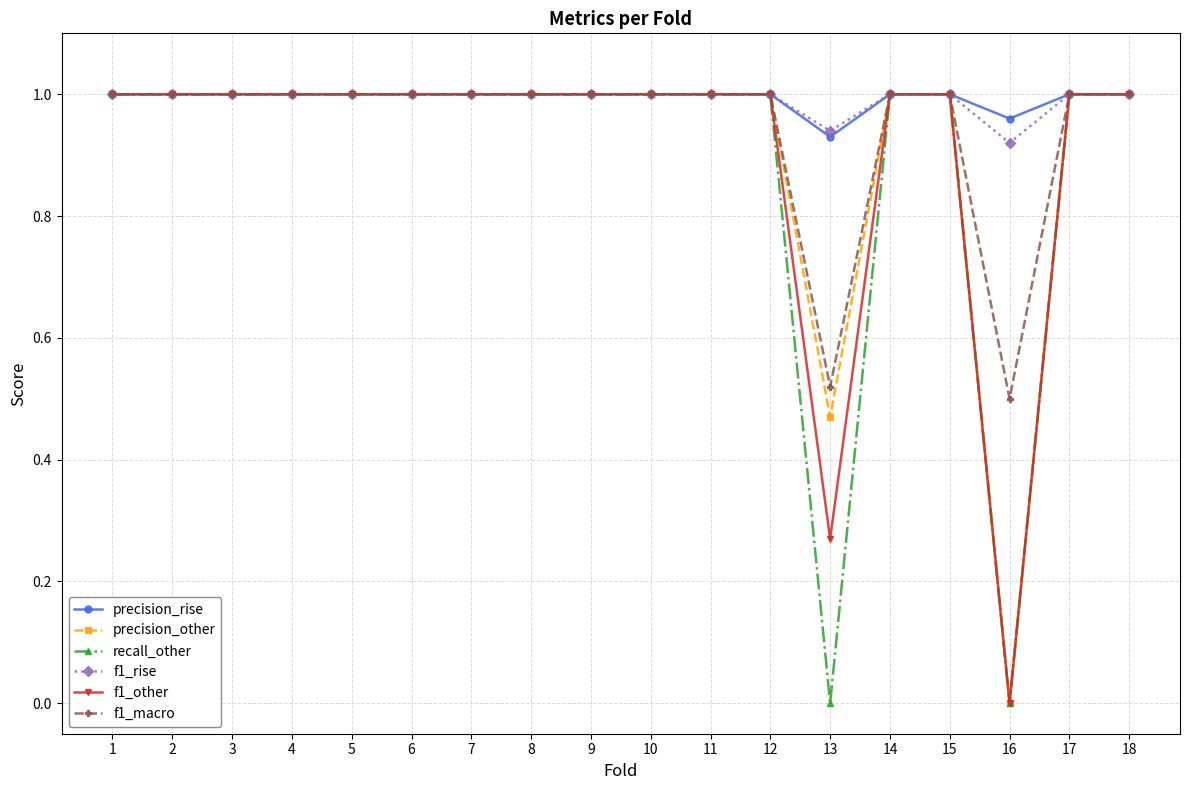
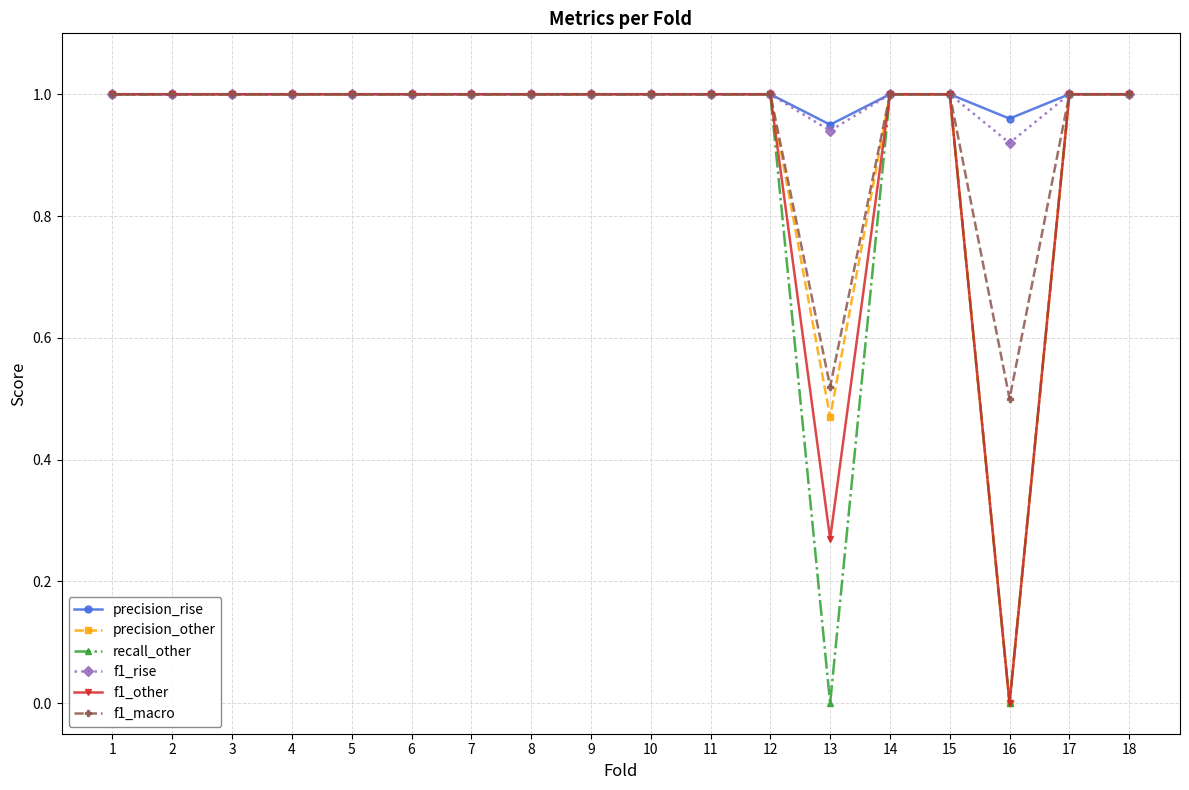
precision_rise, 13: 0.93 -> 0.95
